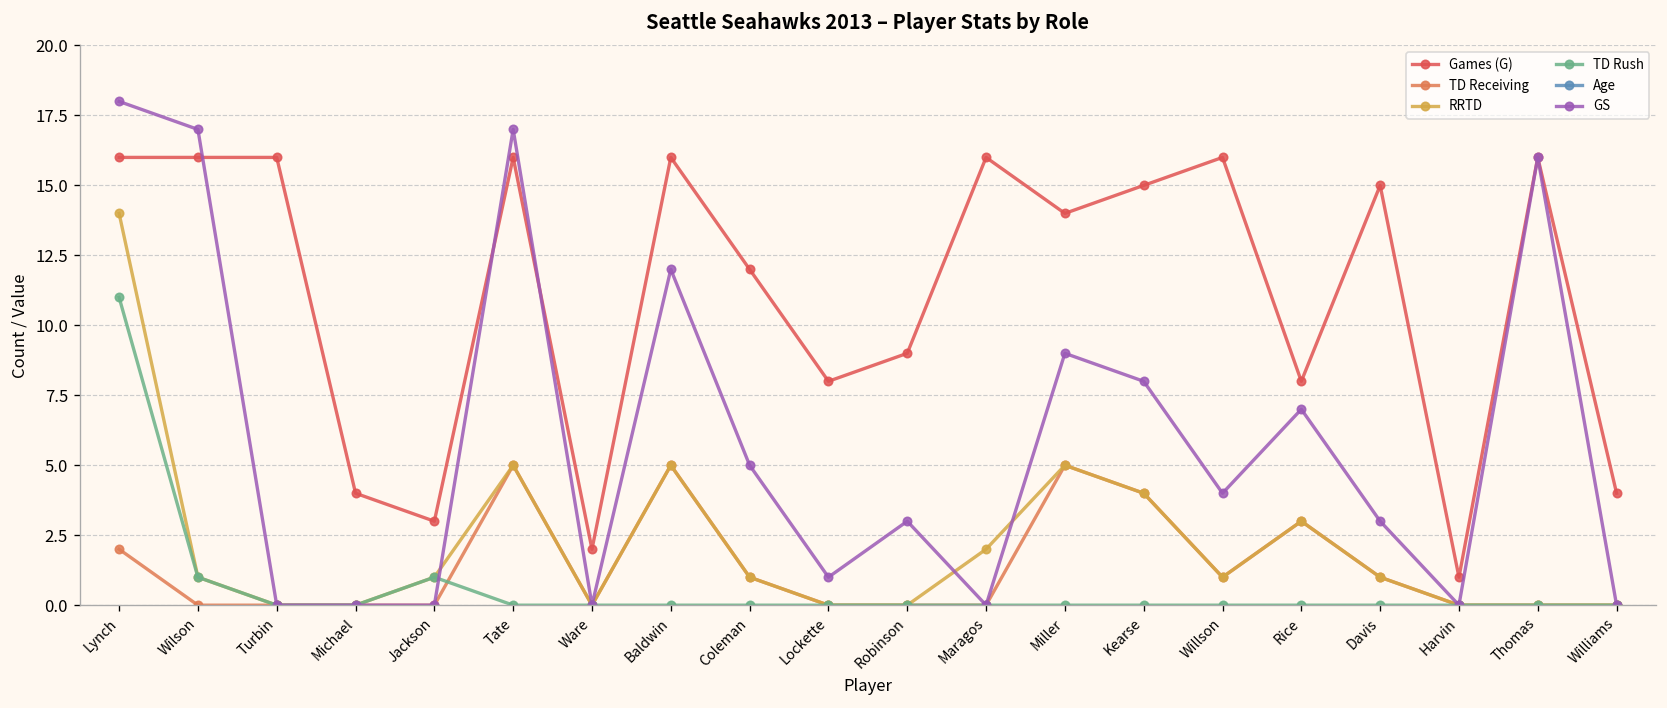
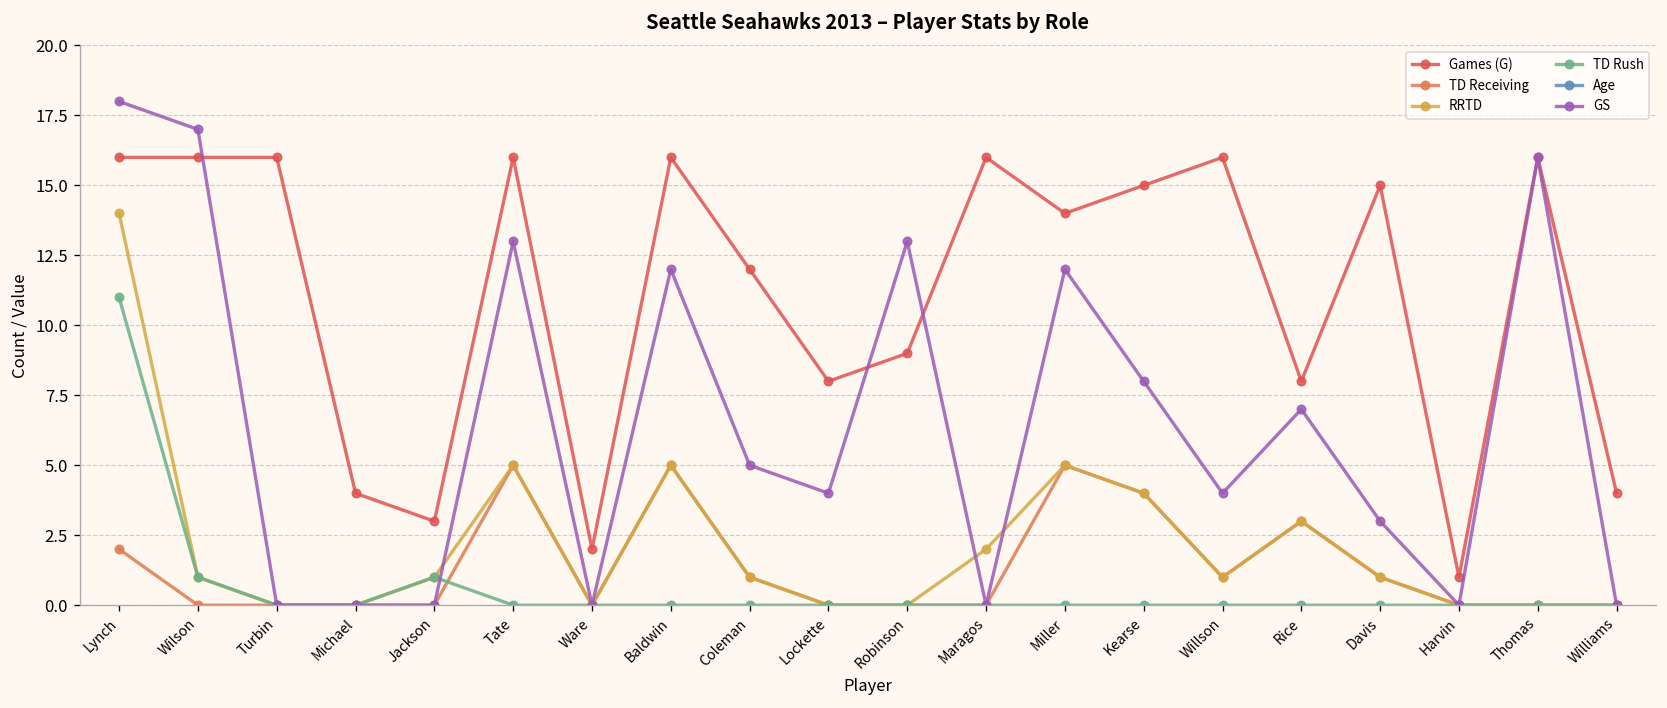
GS, Tate: 17 -> 13
GS, Lockette: 1 -> 4
GS, Robinson: 3 -> 13
GS, Miller: 9 -> 12
